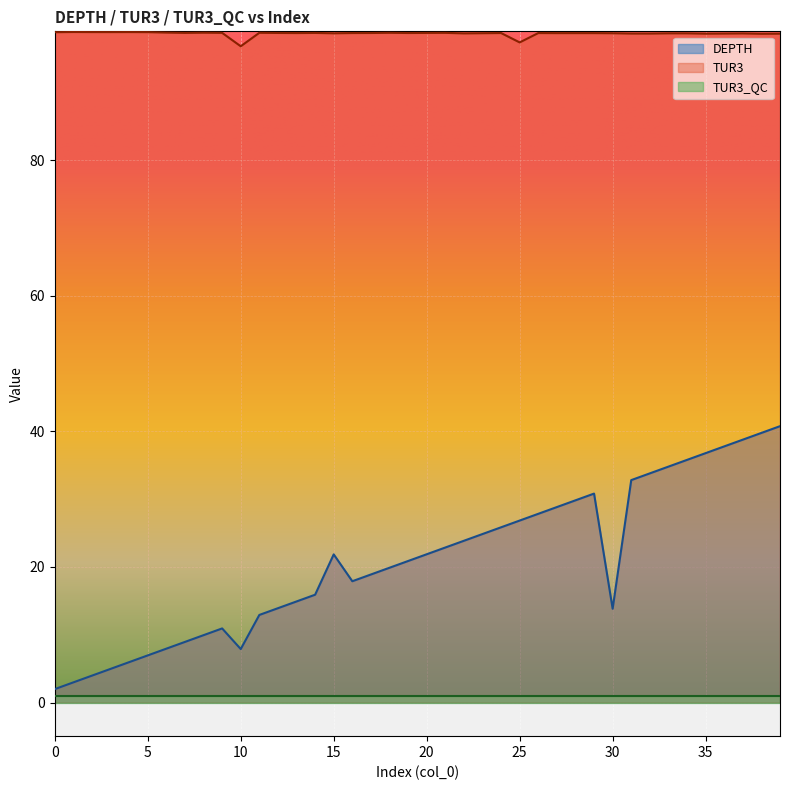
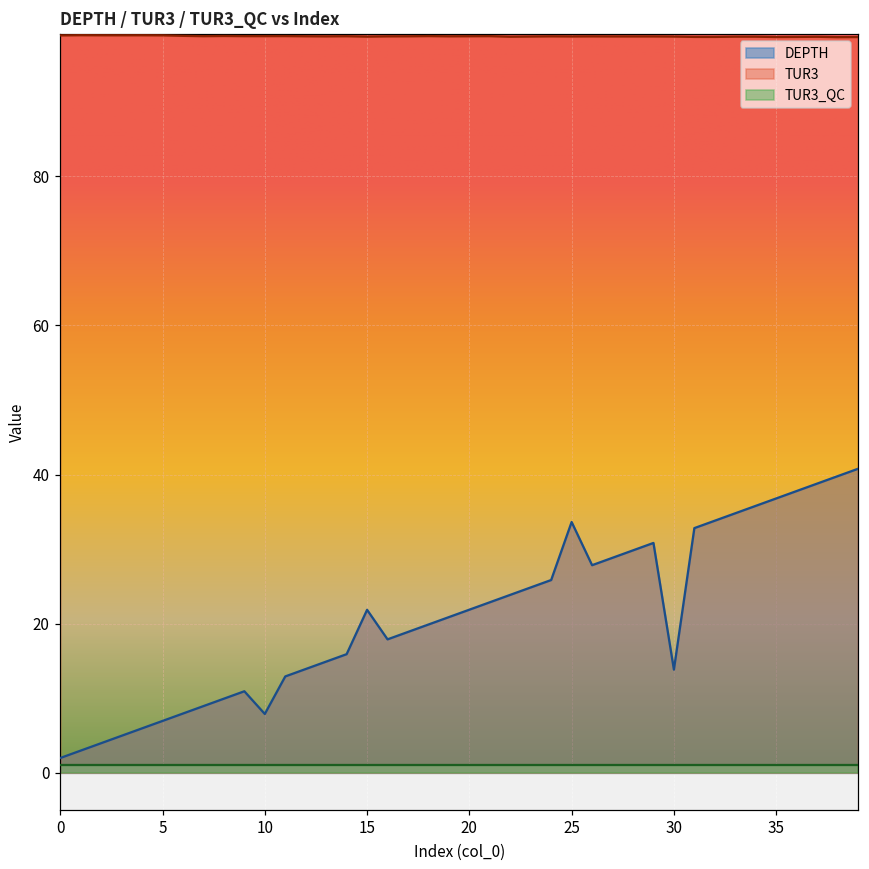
TUR3, 10: 97 -> 99
DEPTH, 25: 27 -> 34
TUR3, 25: 97 -> 99
